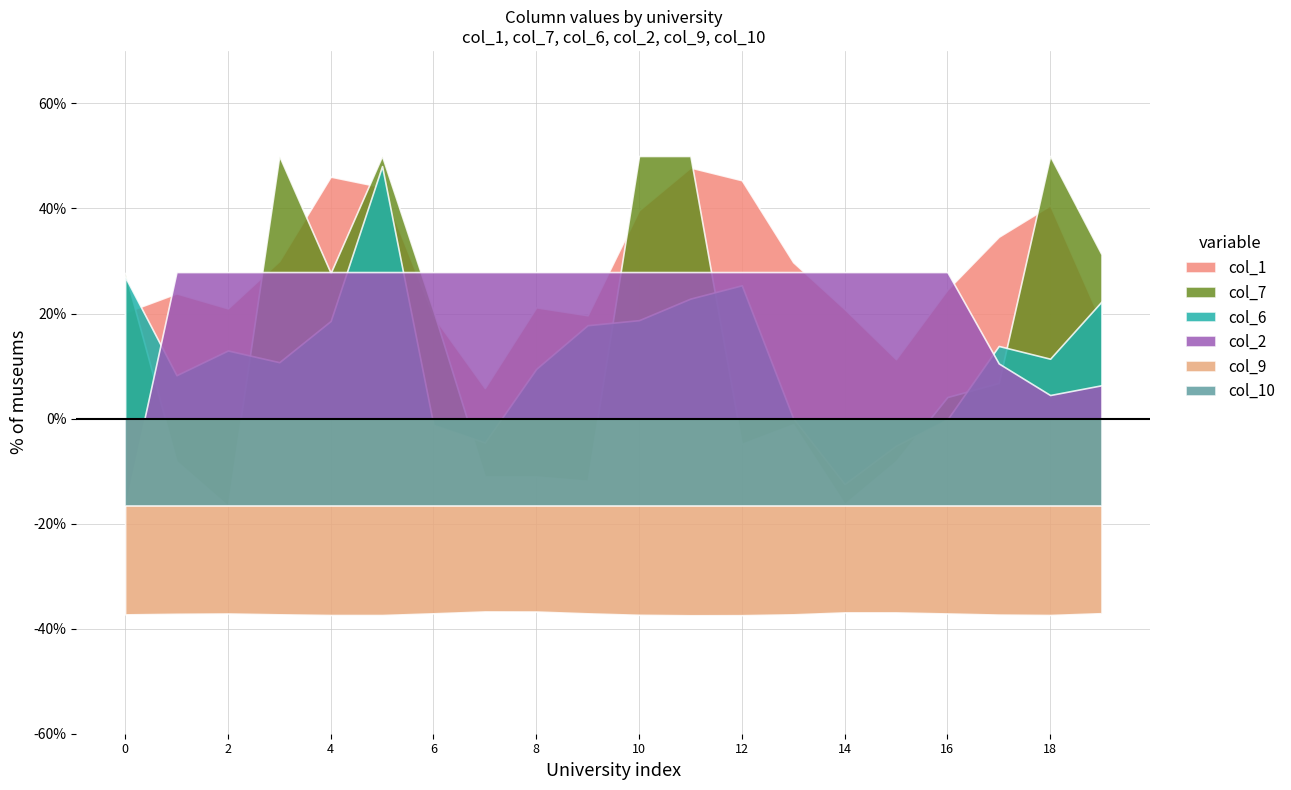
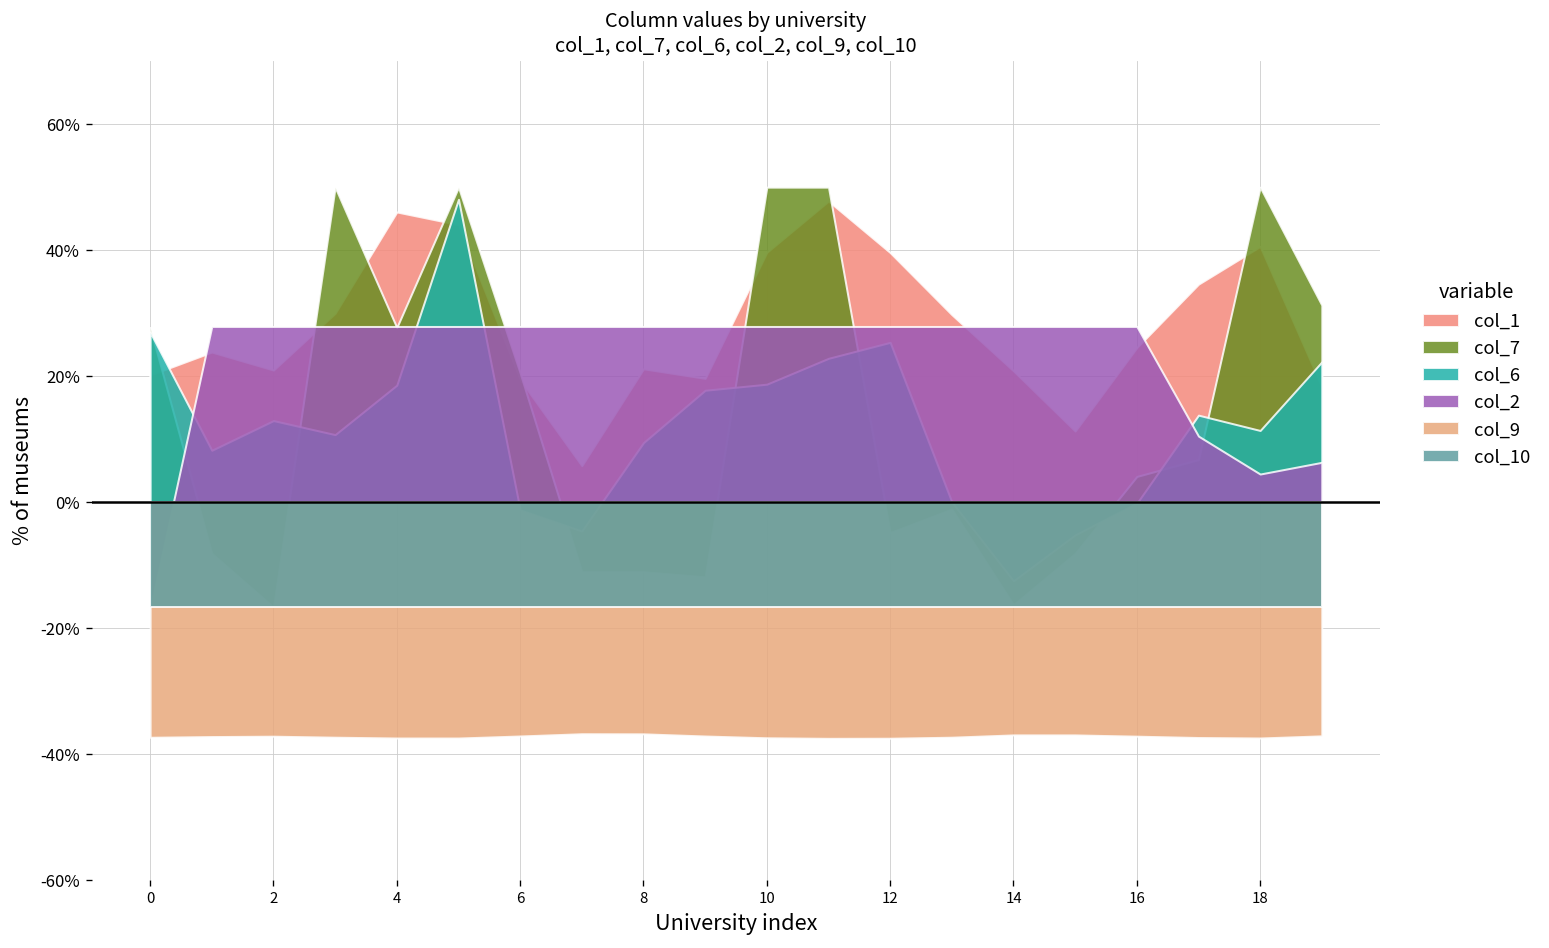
col_1, 12: 45% -> 40%
